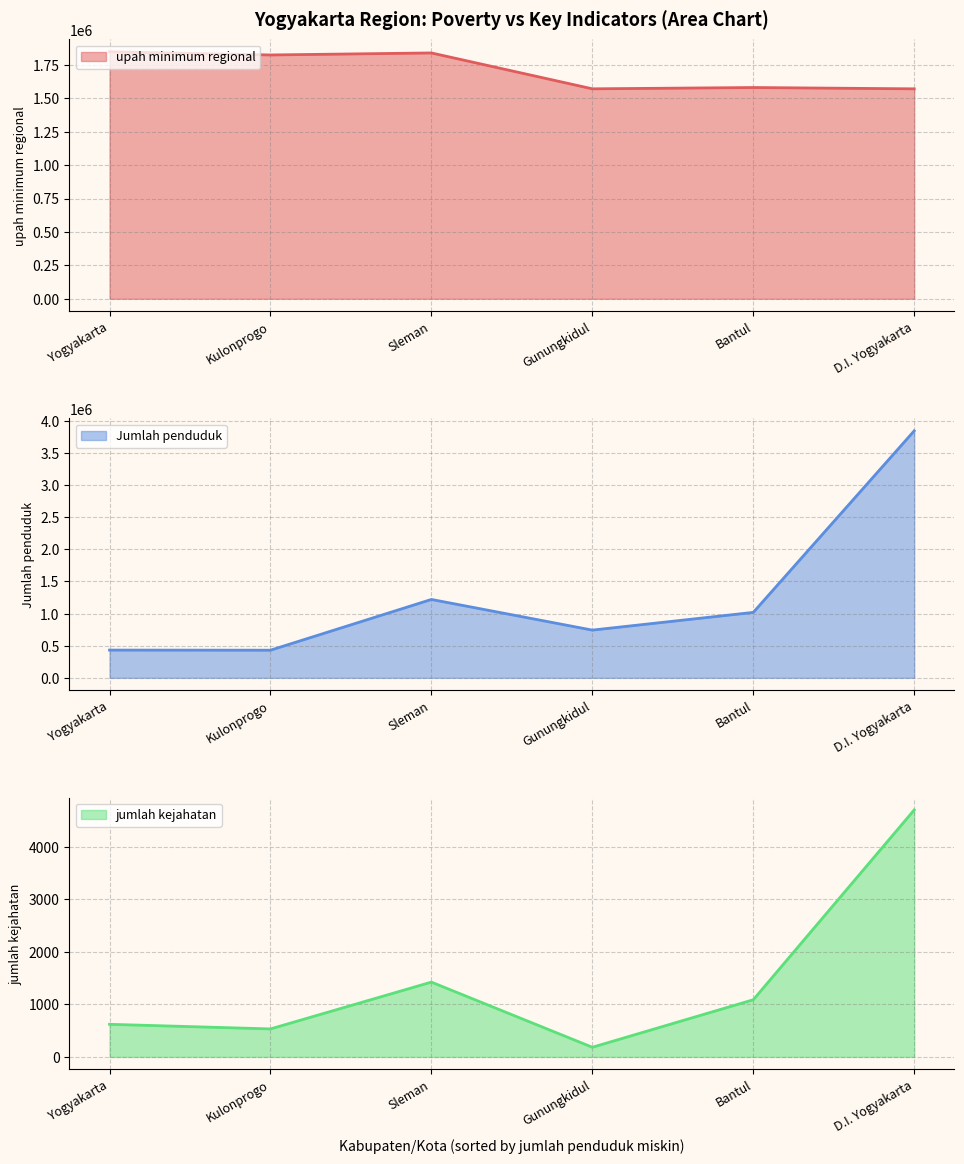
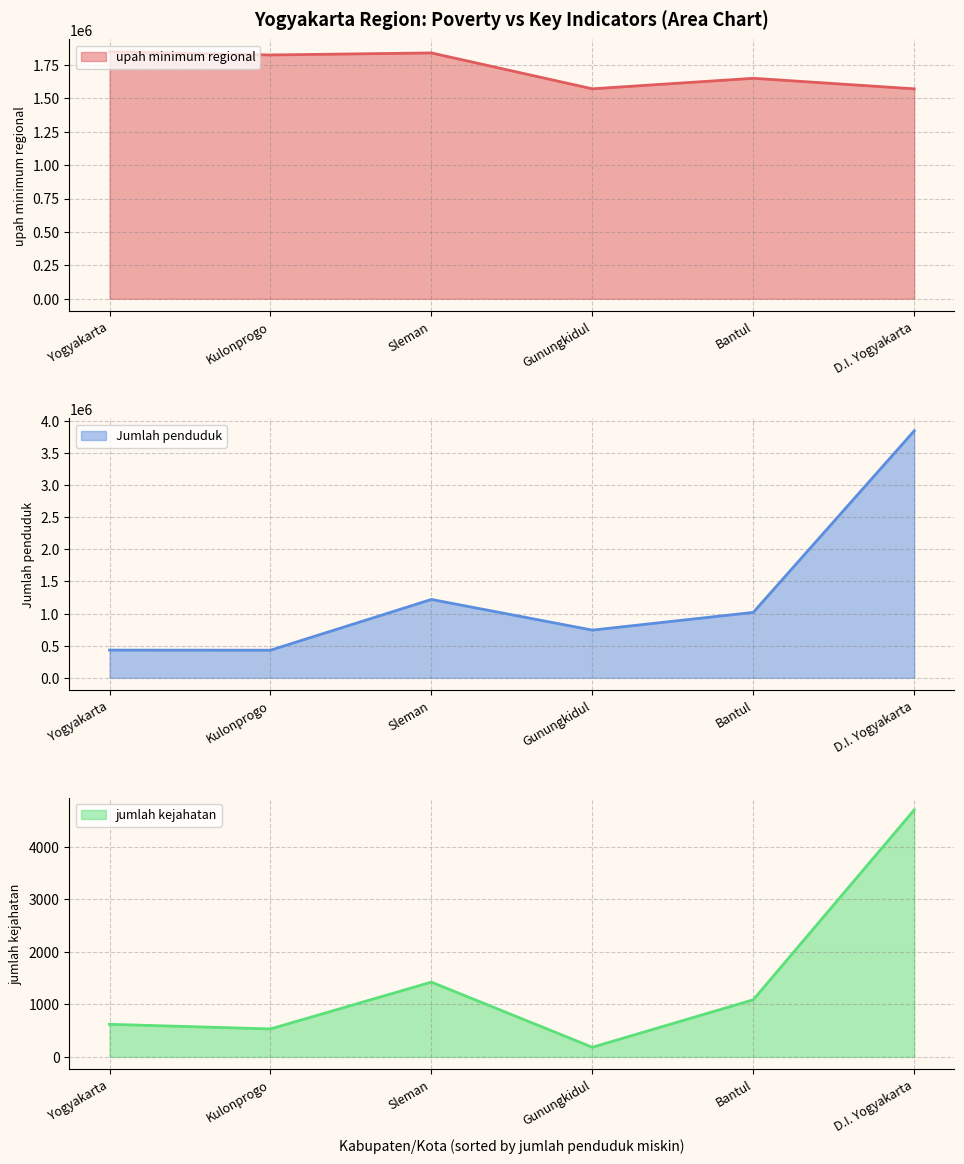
Yogyakarta Region: Poverty vs Key Indicators (Area Chart), Bantul: 1580000 -> 1650000
